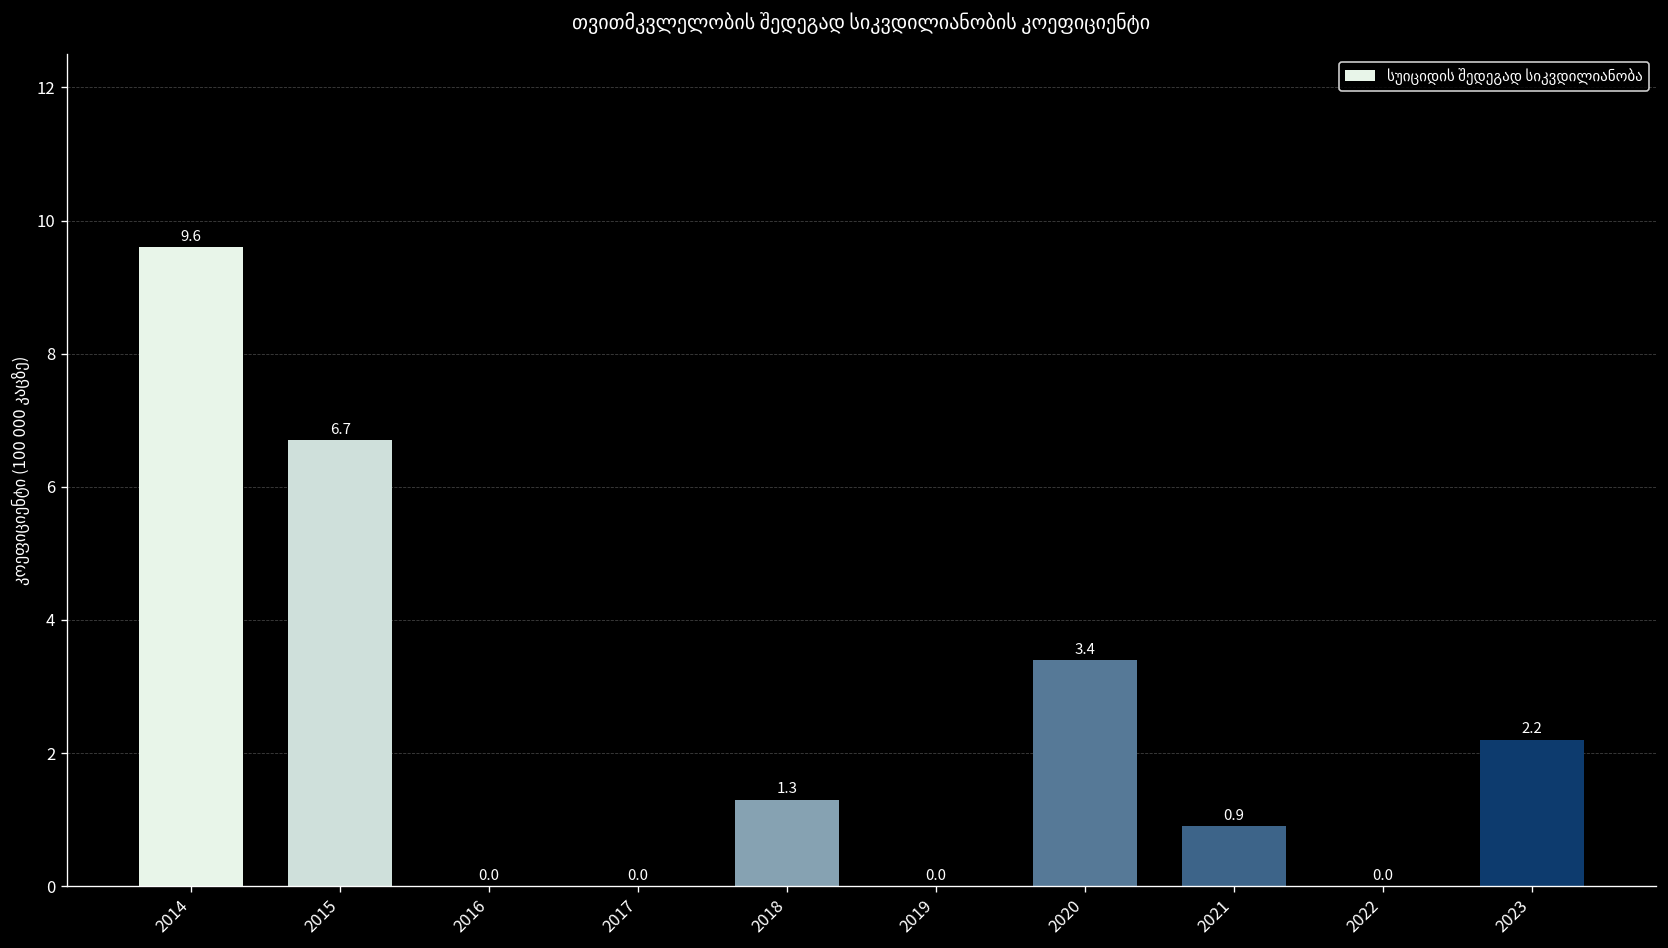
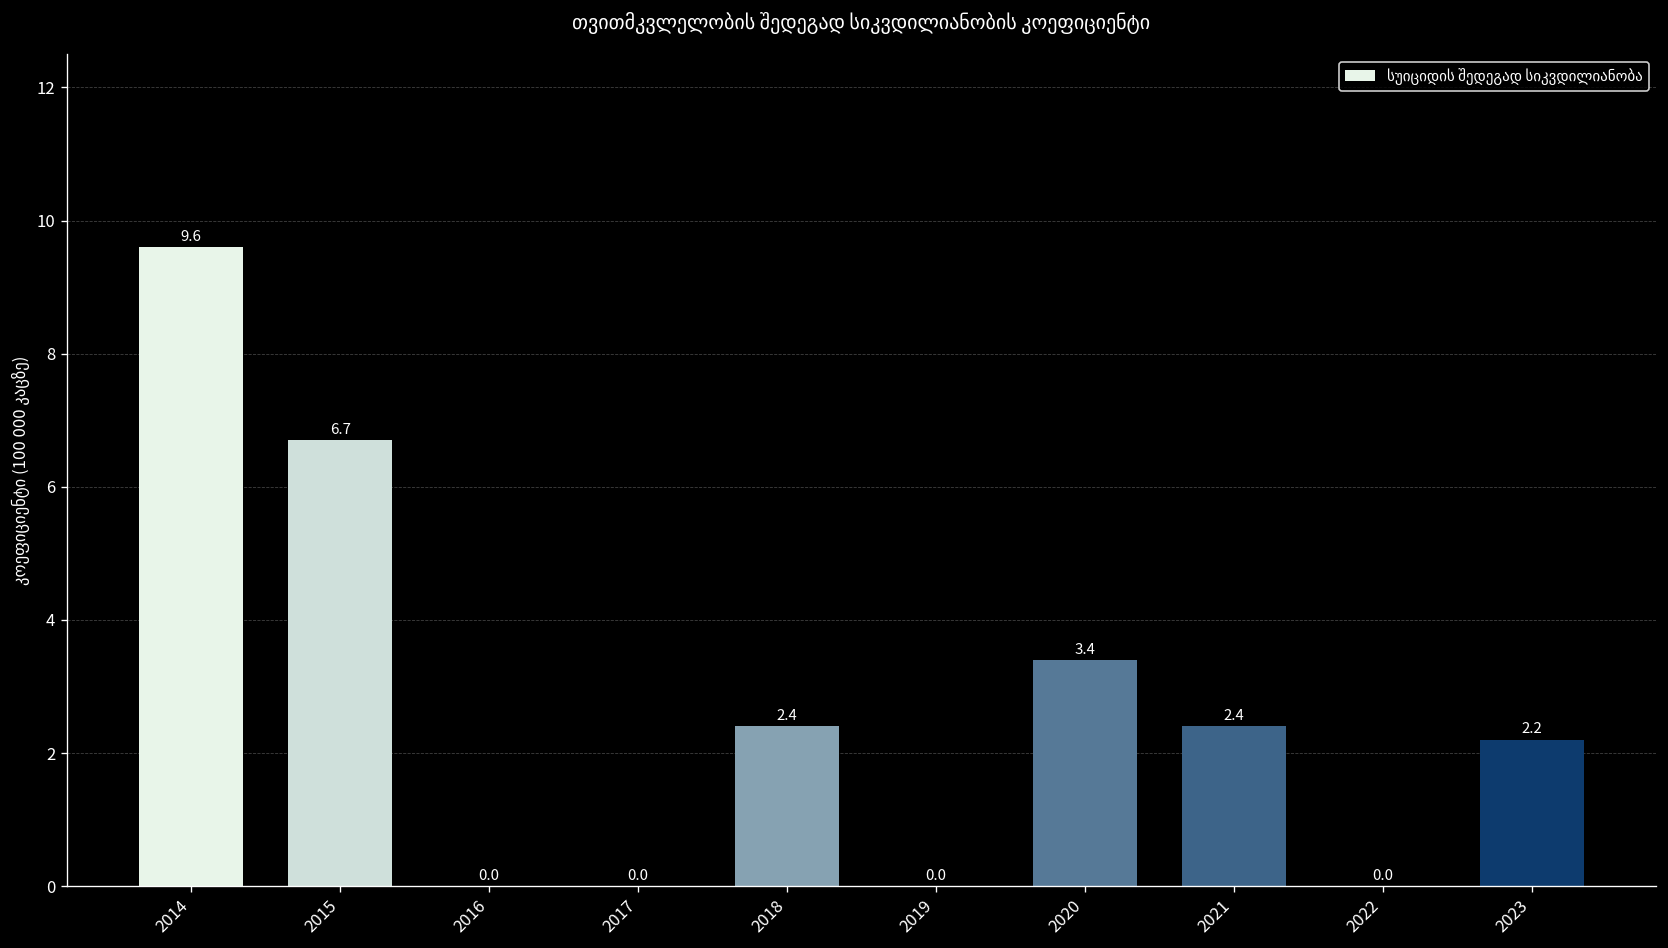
2018: 1.3 -> 2.4
2021: 0.9 -> 2.4
